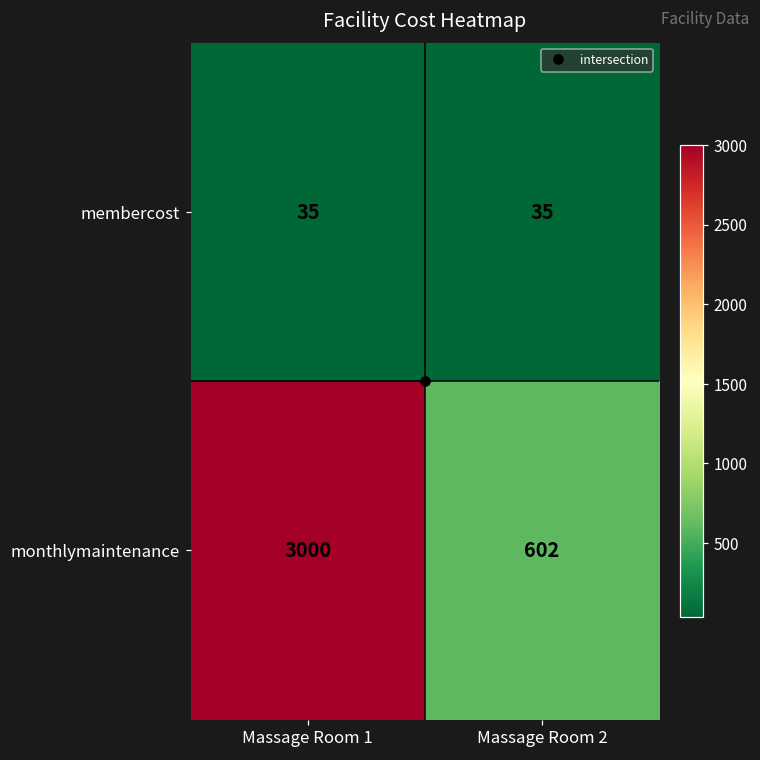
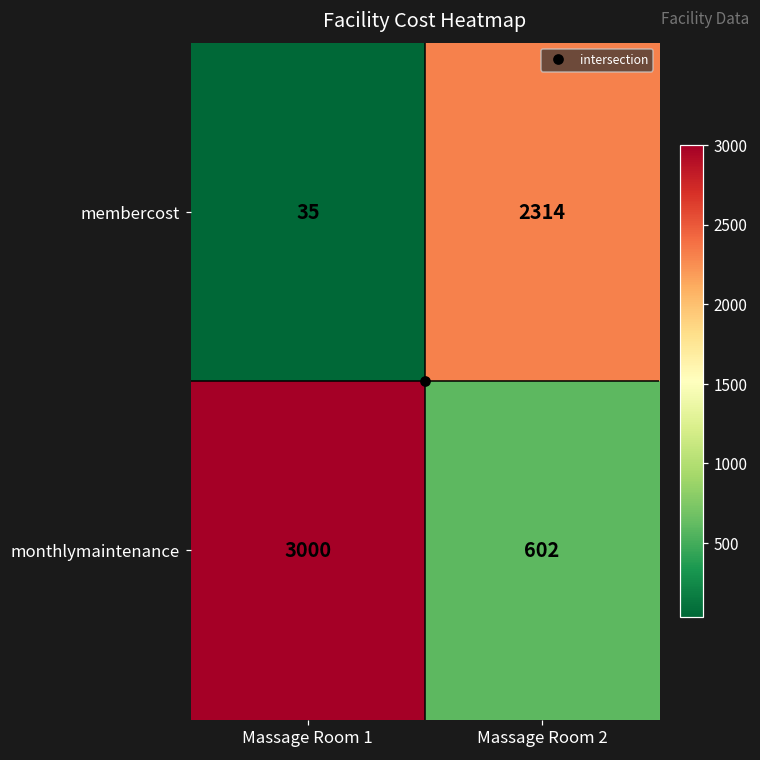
membercost, Massage Room 2: 35 -> 2314
